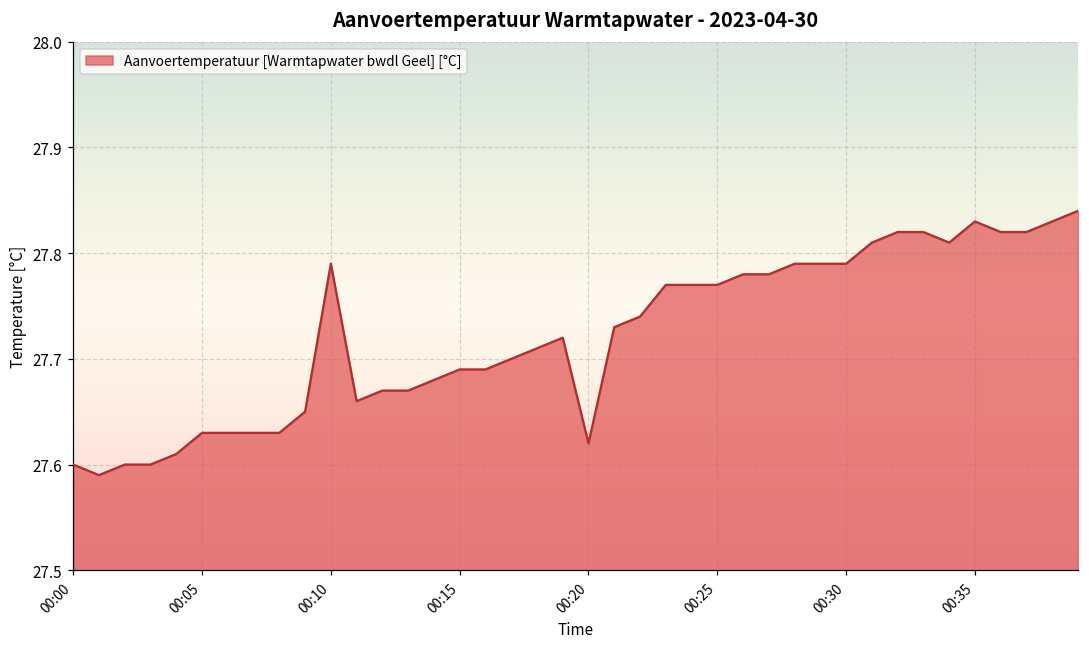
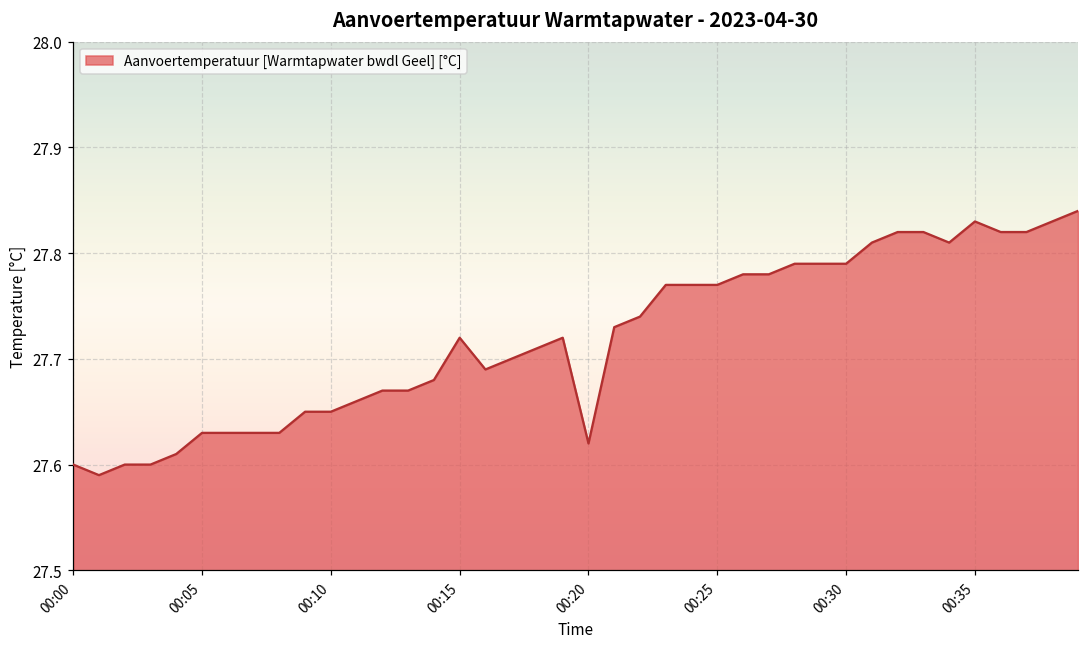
00:10: 27.79 -> 27.65
00:15: 27.69 -> 27.72
